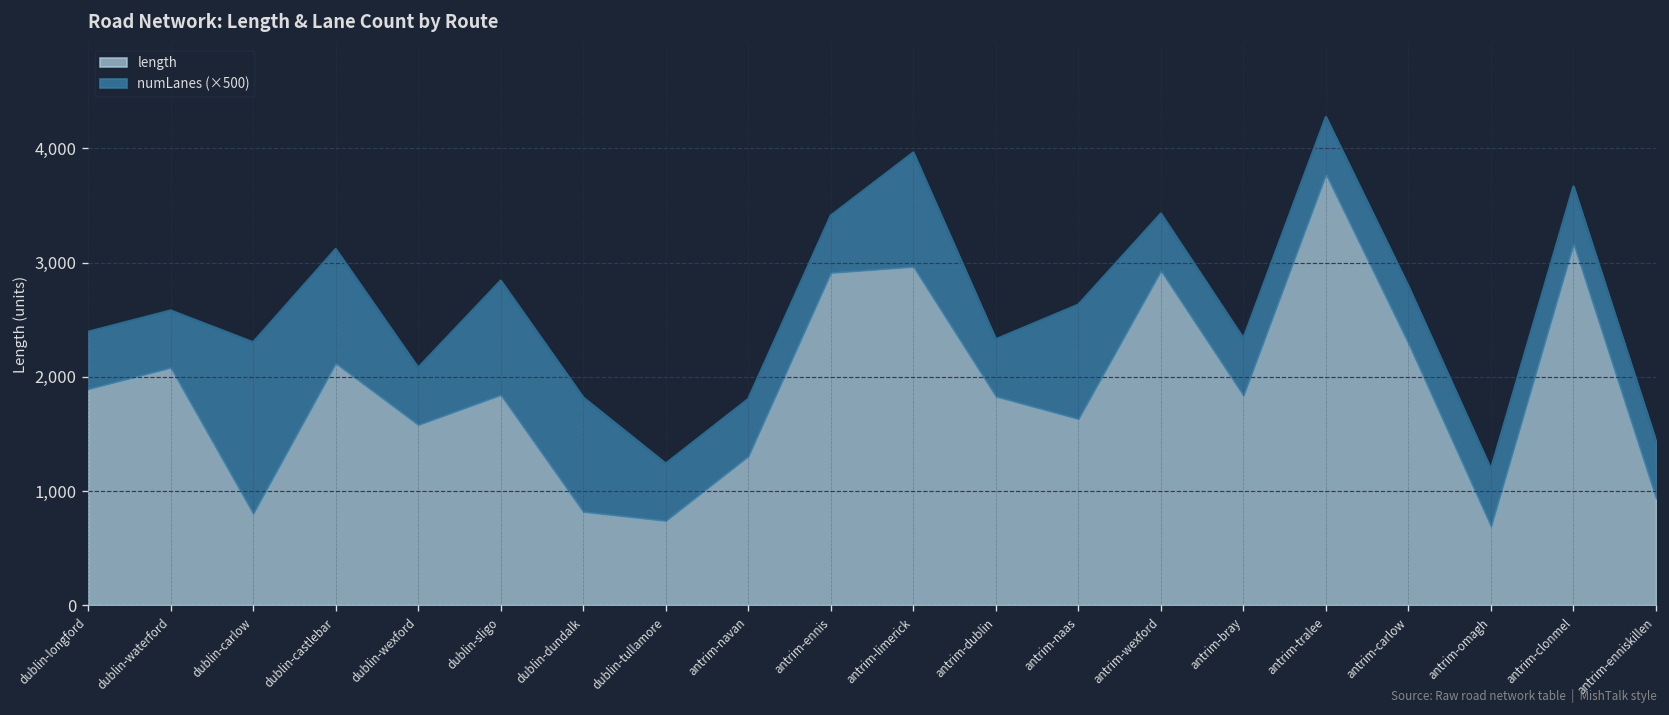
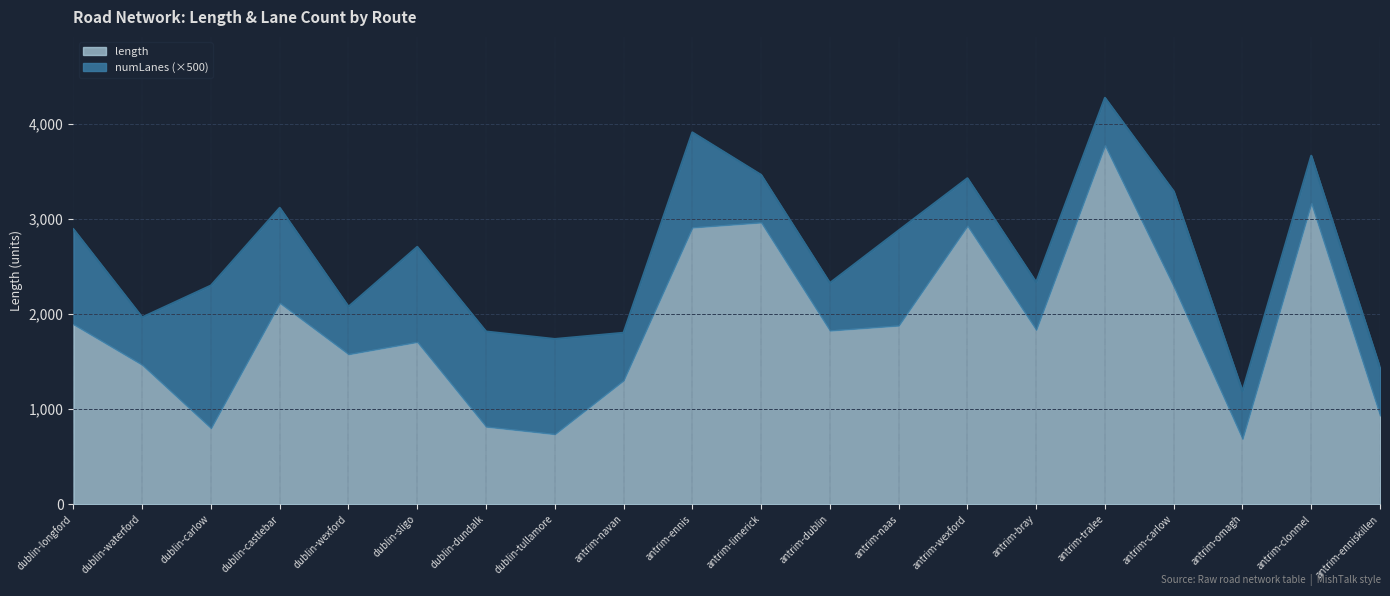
numLanes (×500), dublin-longford: 500 -> 1,000
length, dublin-waterford: 2,100 -> 1,500
length, dublin-sligo: 1,800 -> 1,700
numLanes (×500), dublin-tullamore: 500 -> 1,000
numLanes (×500), antrim-ennis: 500 -> 1,000
numLanes (×500), antrim-limerick: 1,000 -> 500
length, antrim-naas: 1,600 -> 1,900
numLanes (×500), antrim-carlow: 500 -> 1,000
